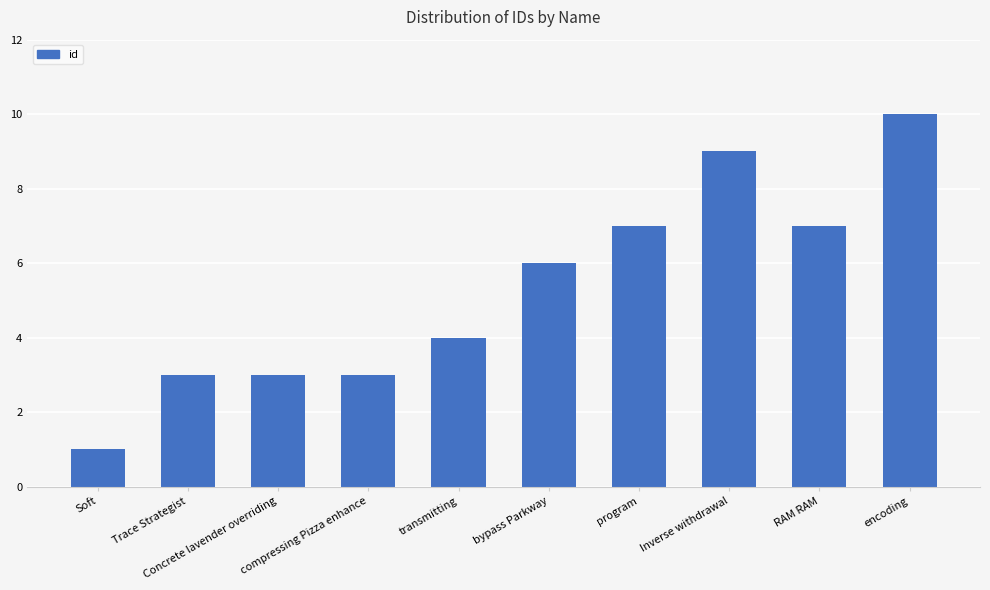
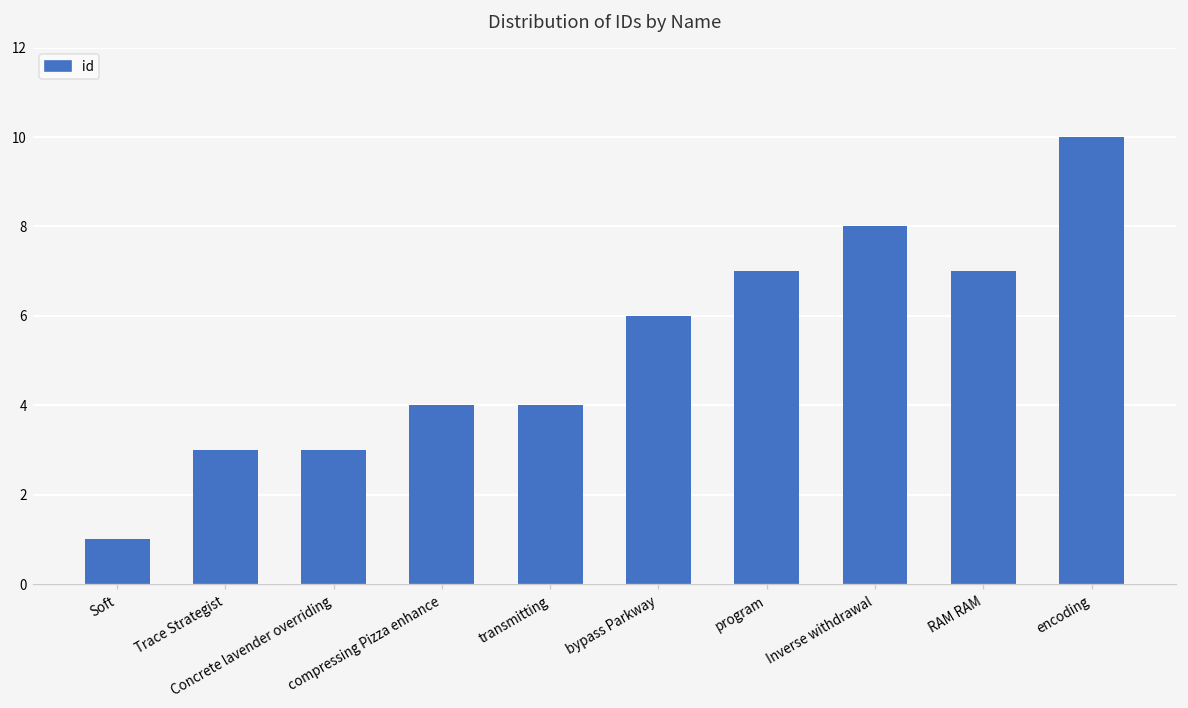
compressing Pizza enhance: 3 -> 4
Inverse withdrawal: 9 -> 8
